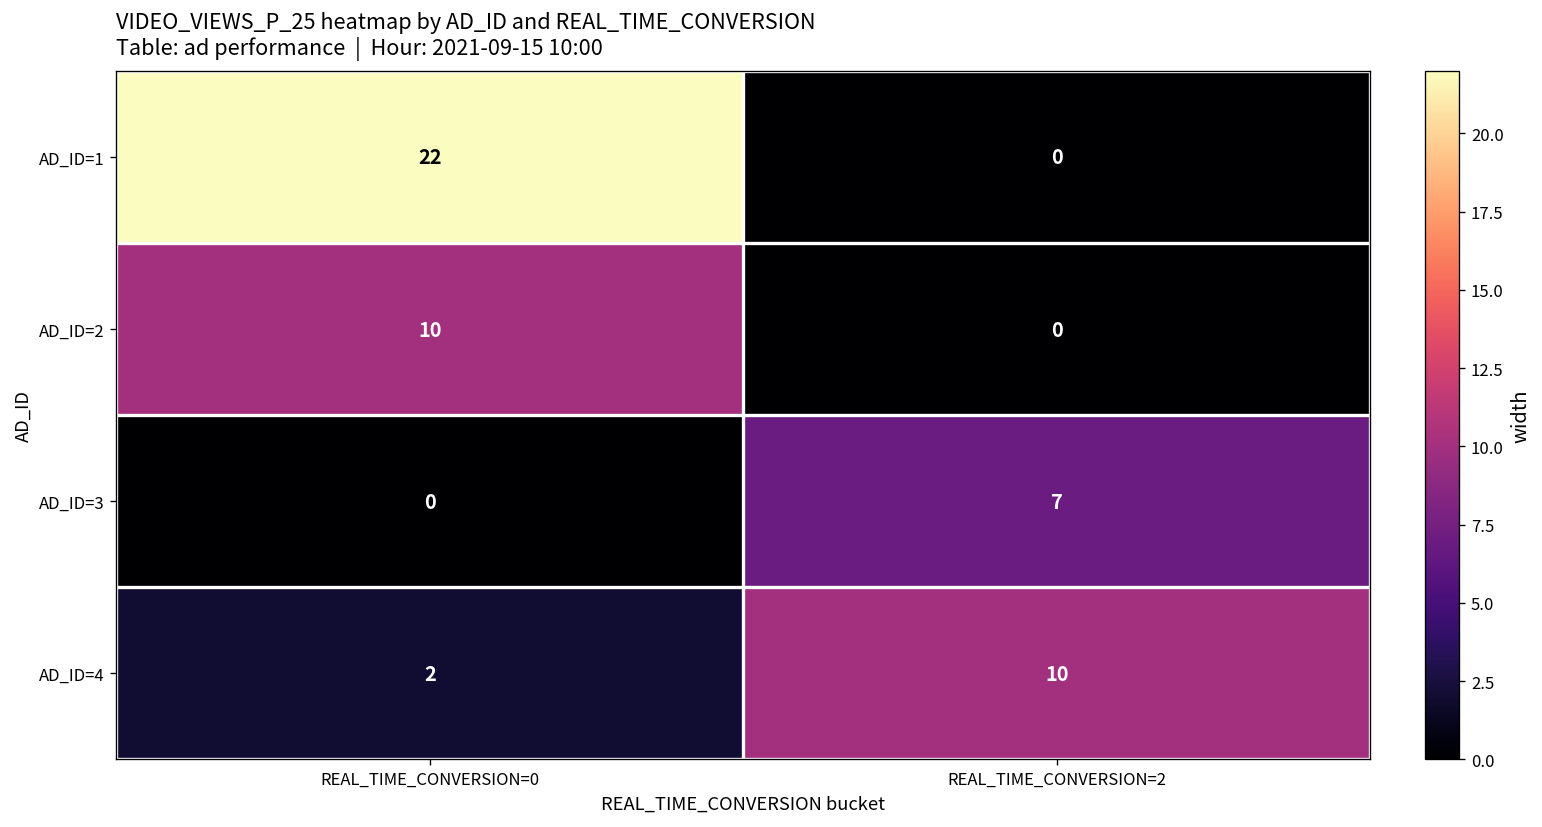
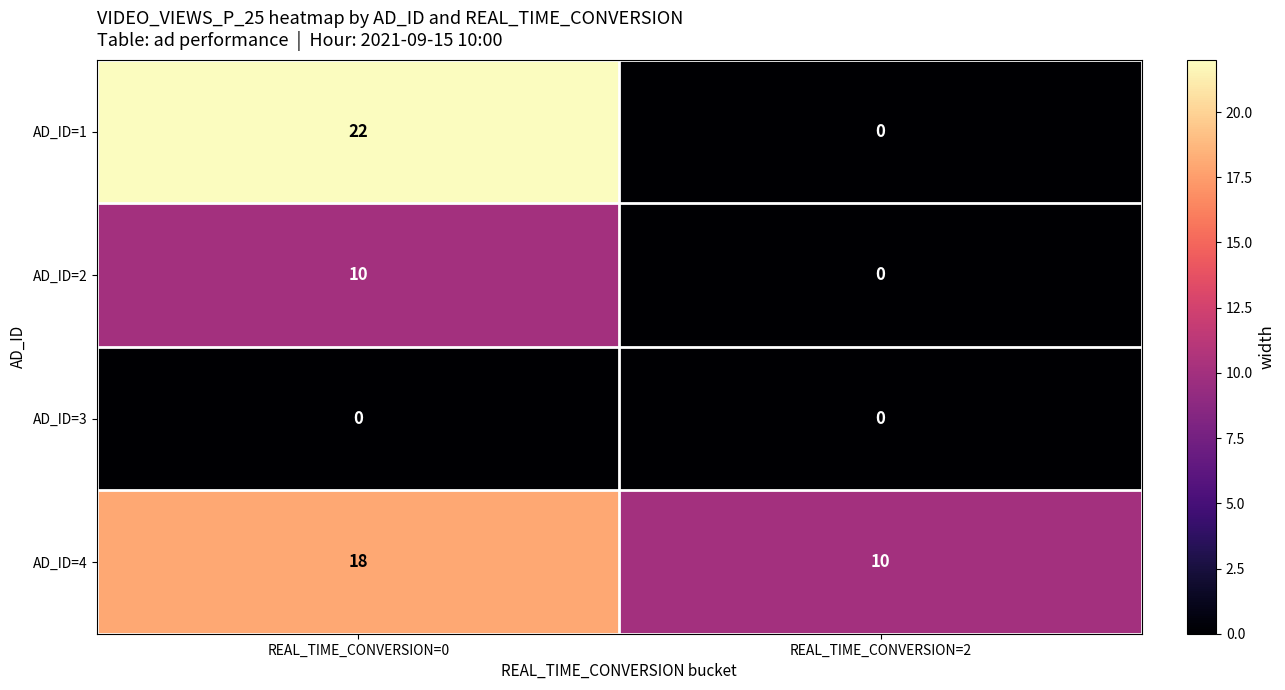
AD_ID=3, REAL_TIME_CONVERSION=2: 7 -> 0
AD_ID=4, REAL_TIME_CONVERSION=0: 2 -> 18
